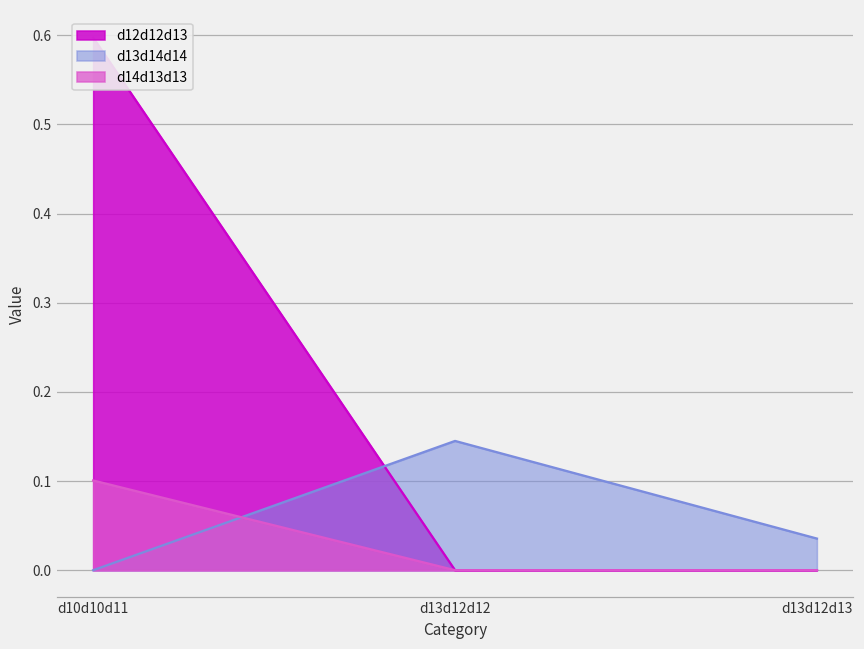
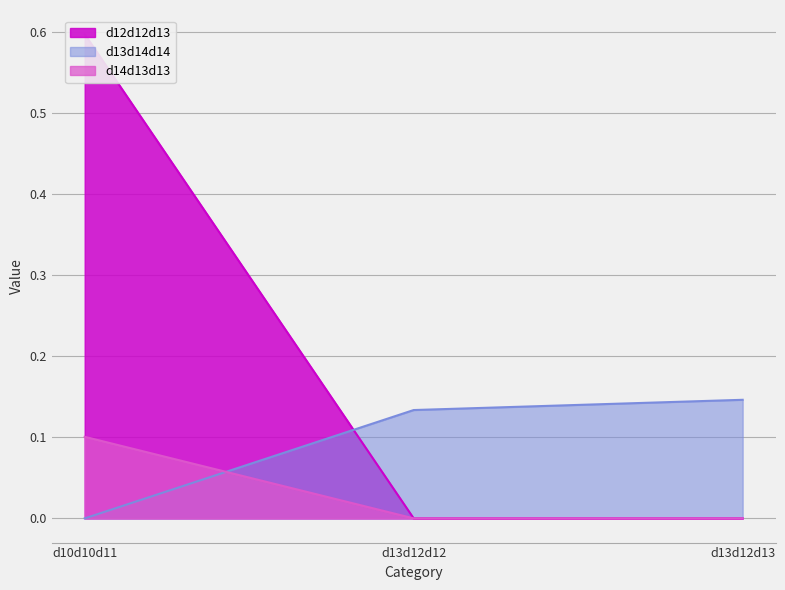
d13d14d14, d13d12d12: 0.14 -> 0.13
d13d14d14, d13d12d13: 0.04 -> 0.15
